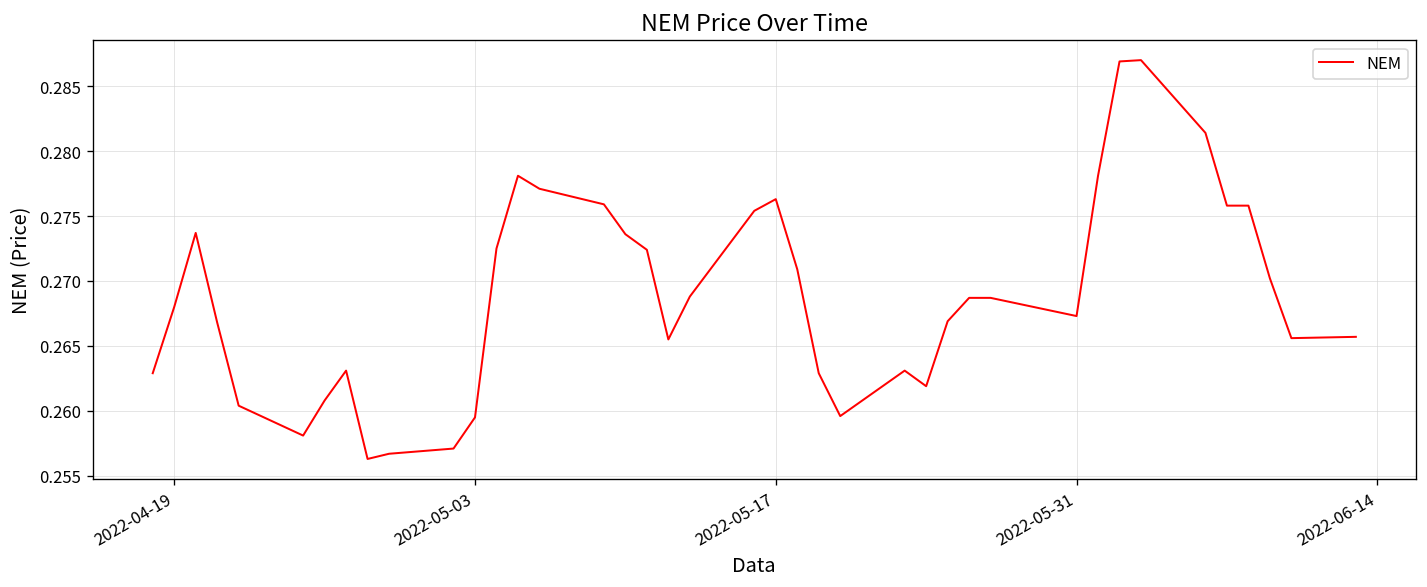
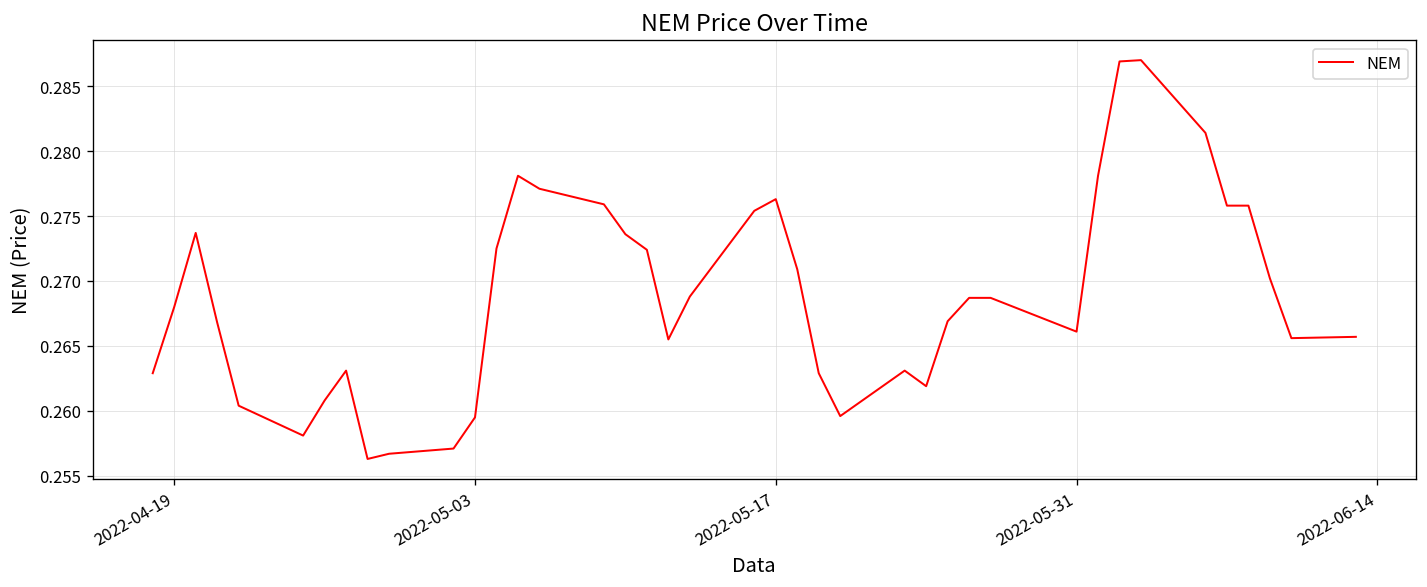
2022-05-31: 0.2673 -> 0.2661
